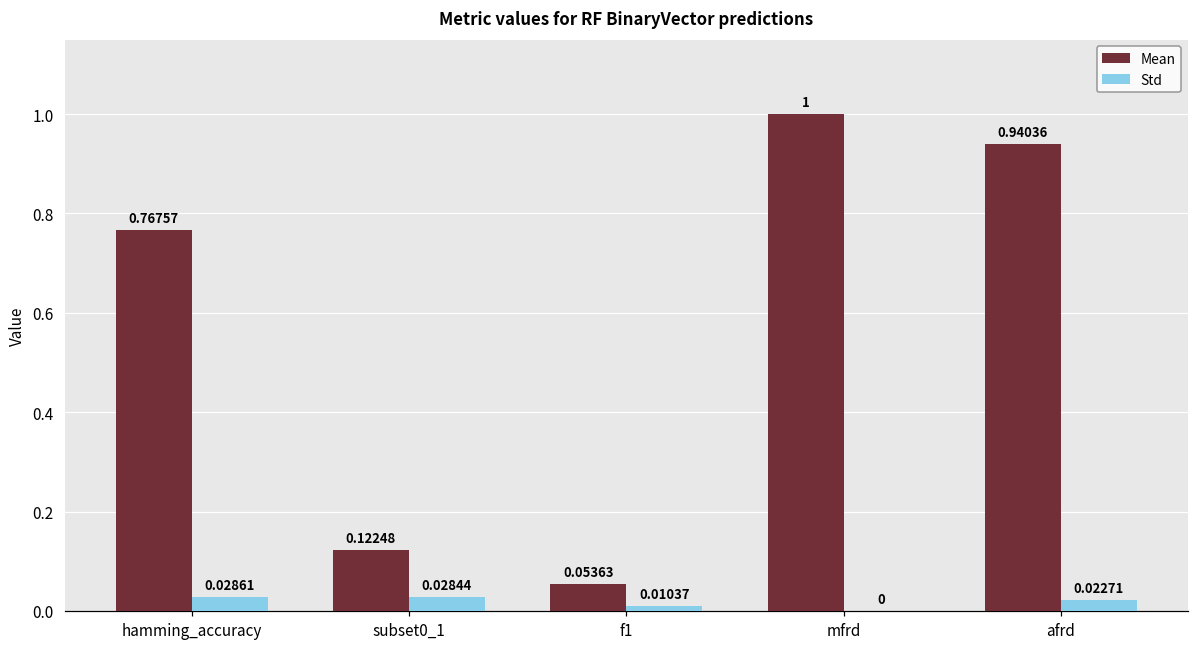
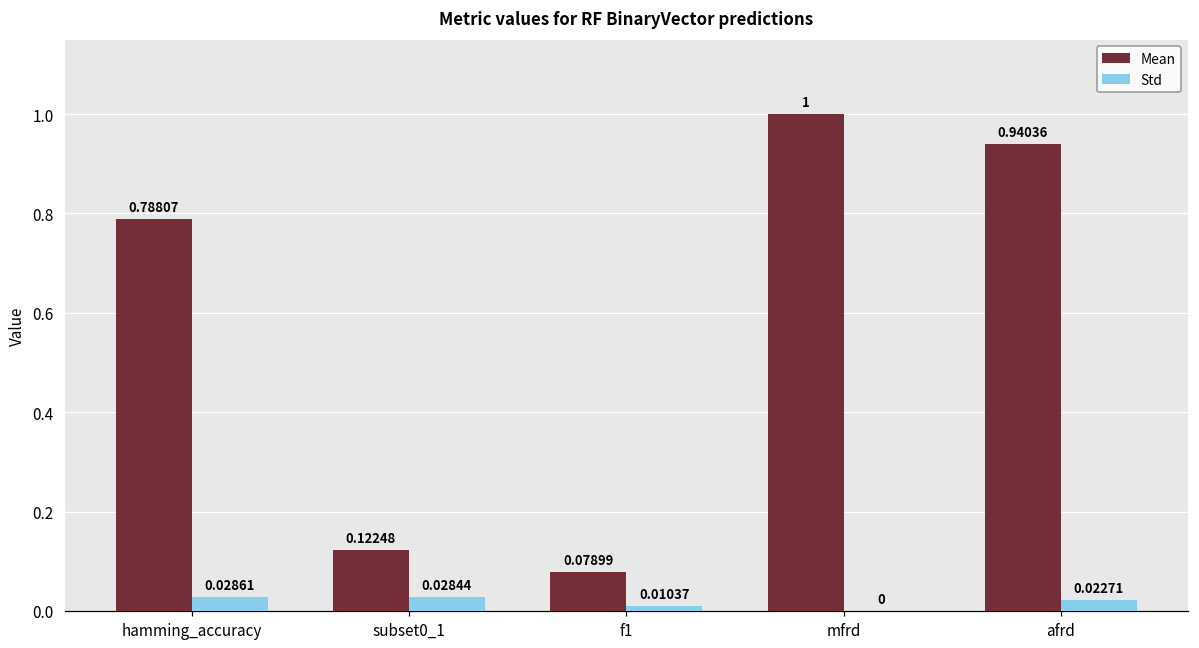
Mean, hamming_accuracy: 0.76757 -> 0.78807
Mean, f1: 0.05363 -> 0.07899
